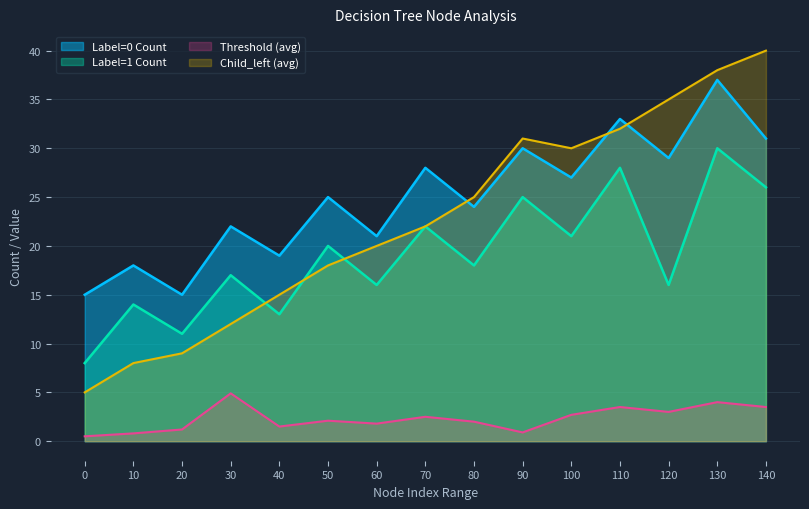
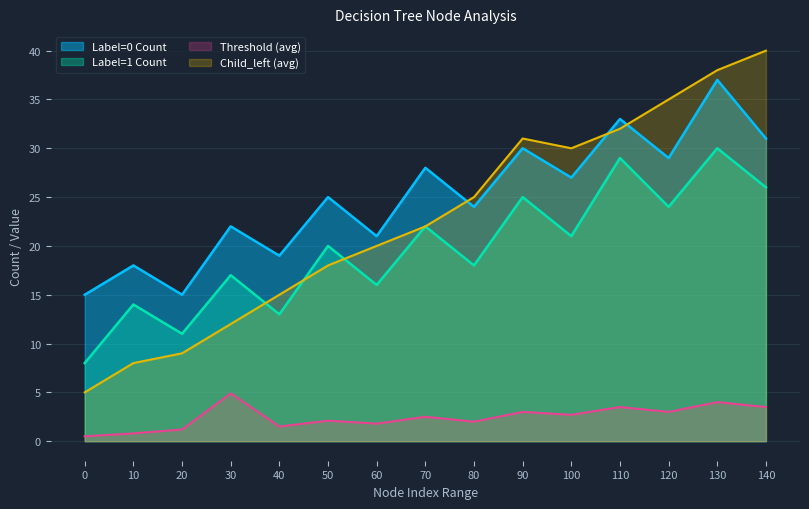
Threshold (avg), 90: 1 -> 3
Label=1 Count, 110: 28 -> 29
Label=1 Count, 120: 16 -> 24
